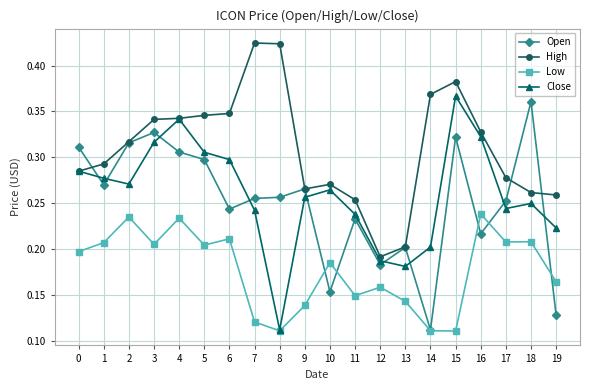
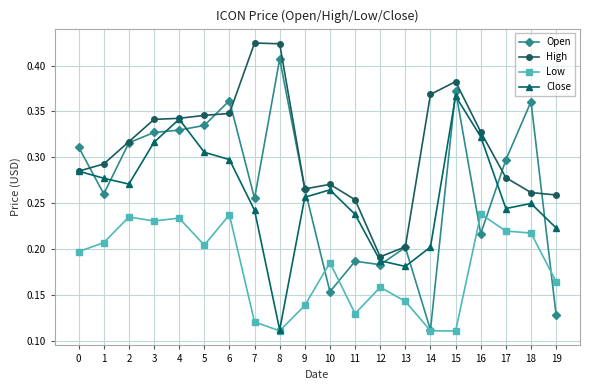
Open, 1: 0.27 -> 0.26
Low, 3: 0.21 -> 0.23
Open, 4: 0.31 -> 0.33
Open, 5: 0.30 -> 0.33
Open, 6: 0.24 -> 0.36
Low, 6: 0.21 -> 0.24
Open, 8: 0.26 -> 0.41
Open, 11: 0.23 -> 0.19
Low, 11: 0.15 -> 0.13
Open, 15: 0.32 -> 0.37
Open, 17: 0.25 -> 0.30
Low, 17: 0.21 -> 0.22
Low, 18: 0.21 -> 0.22
